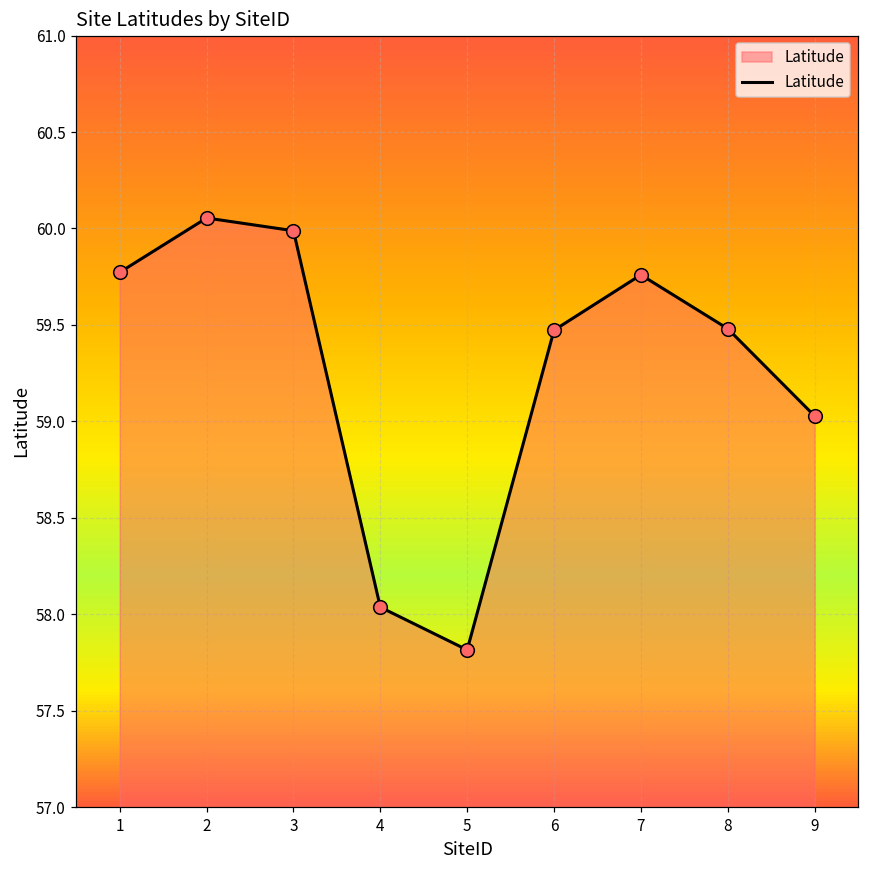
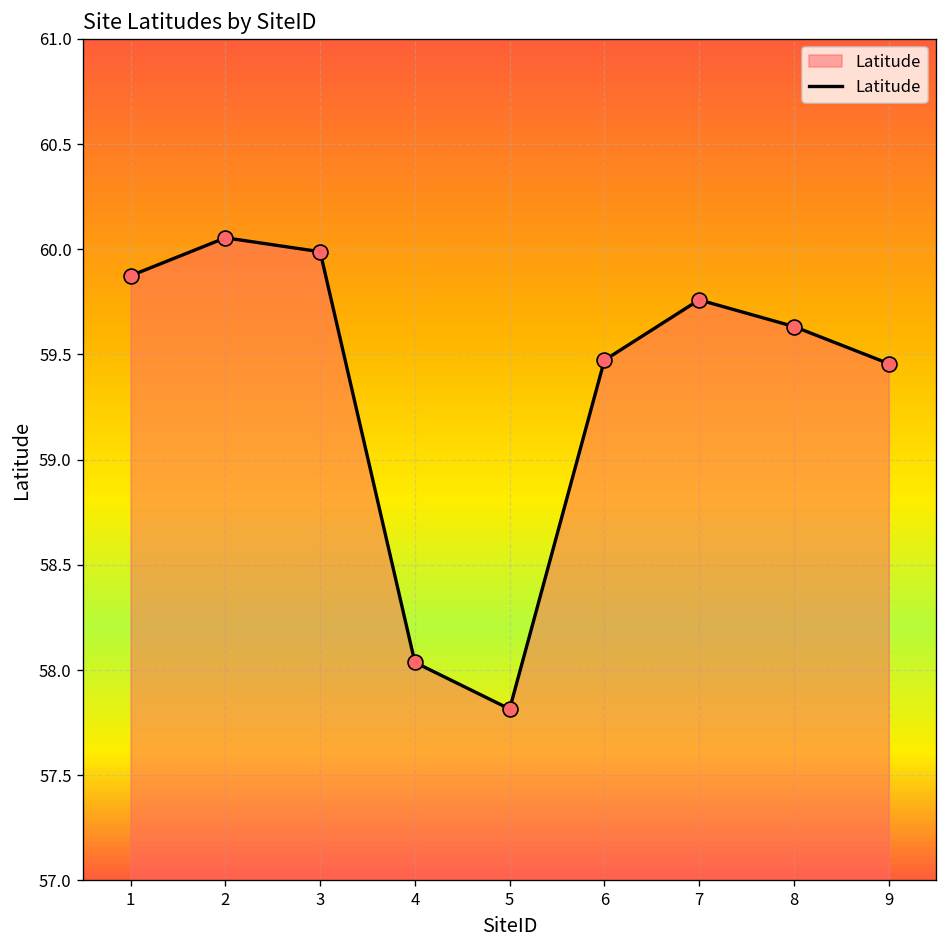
1: 59.77 -> 59.87
8: 59.48 -> 59.63
9: 59.03 -> 59.46
